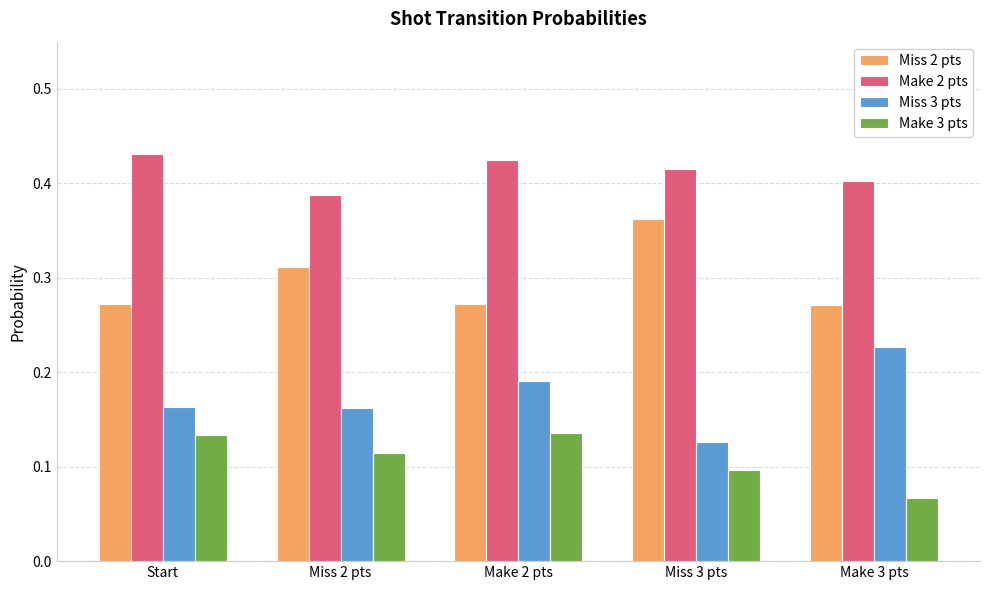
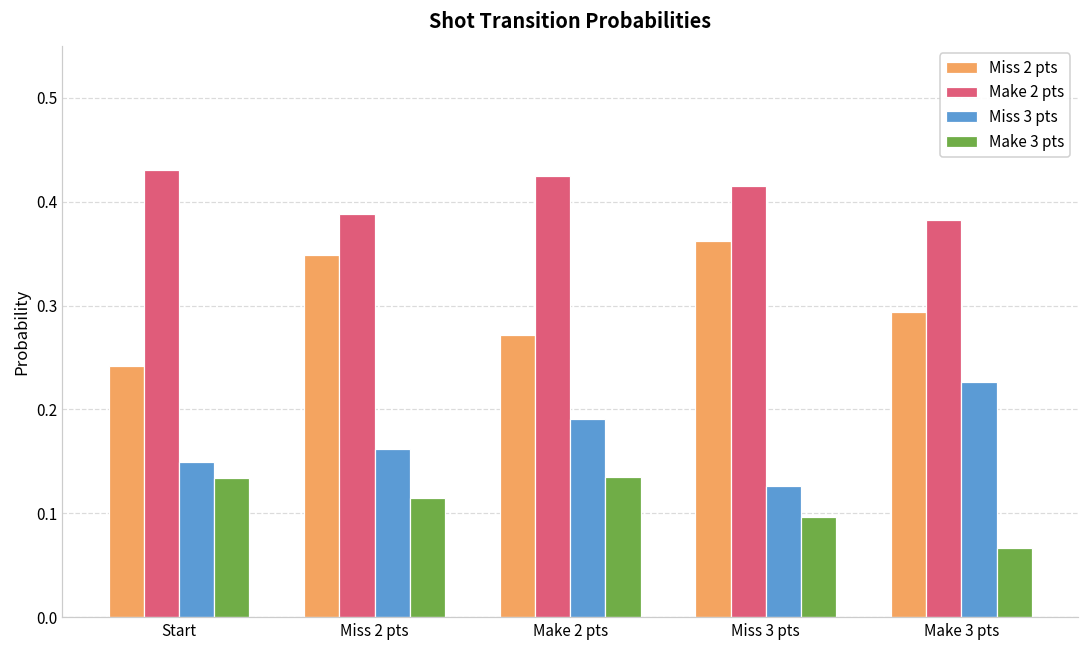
Miss 2 pts, Start: 0.27 -> 0.24
Miss 3 pts, Start: 0.16 -> 0.15
Miss 2 pts, Miss 2 pts: 0.31 -> 0.35
Miss 2 pts, Make 3 pts: 0.27 -> 0.29
Make 2 pts, Make 3 pts: 0.40 -> 0.38
